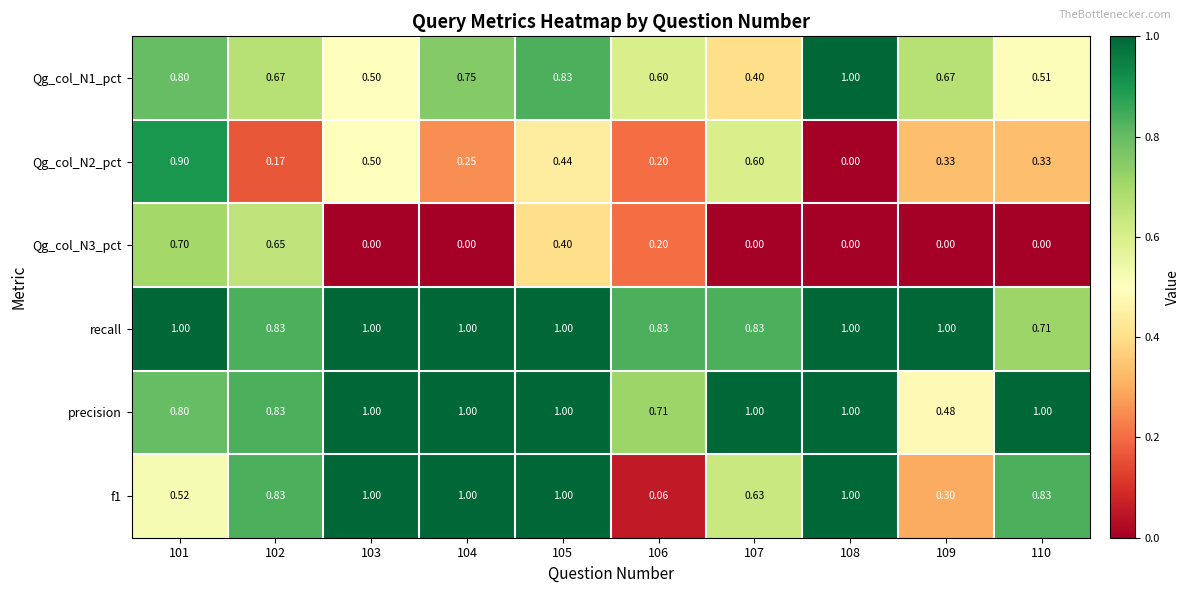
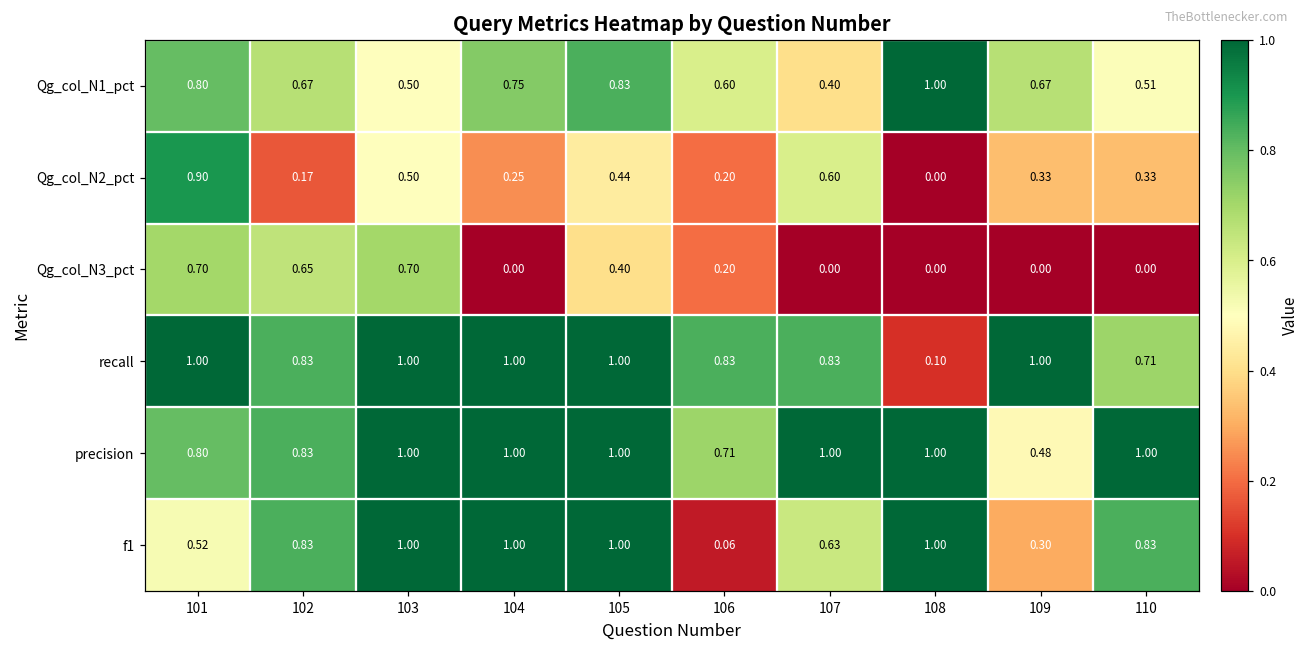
Qg_col_N3_pct, 103: 0.00 -> 0.70
recall, 108: 1.00 -> 0.10
